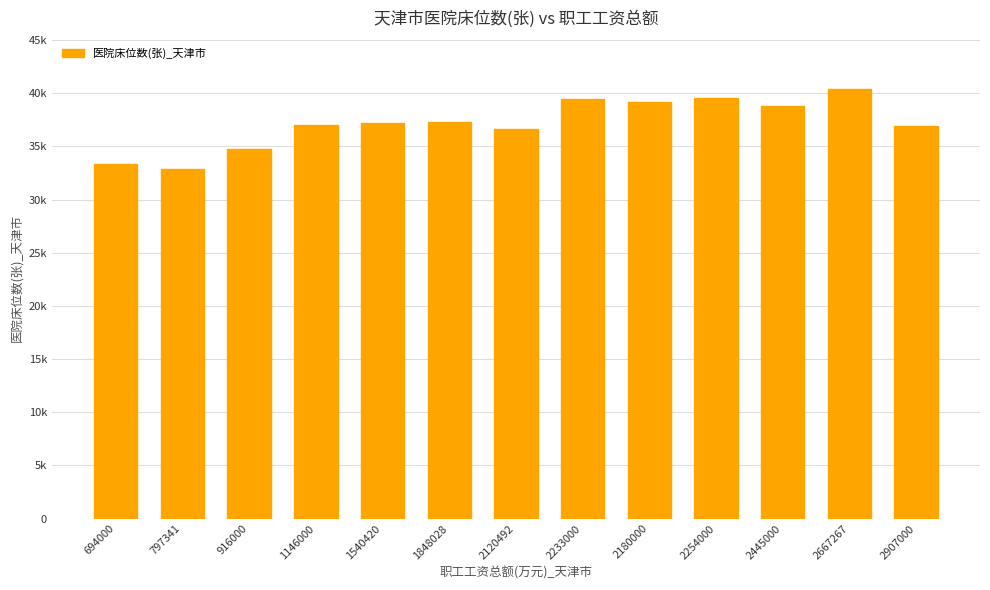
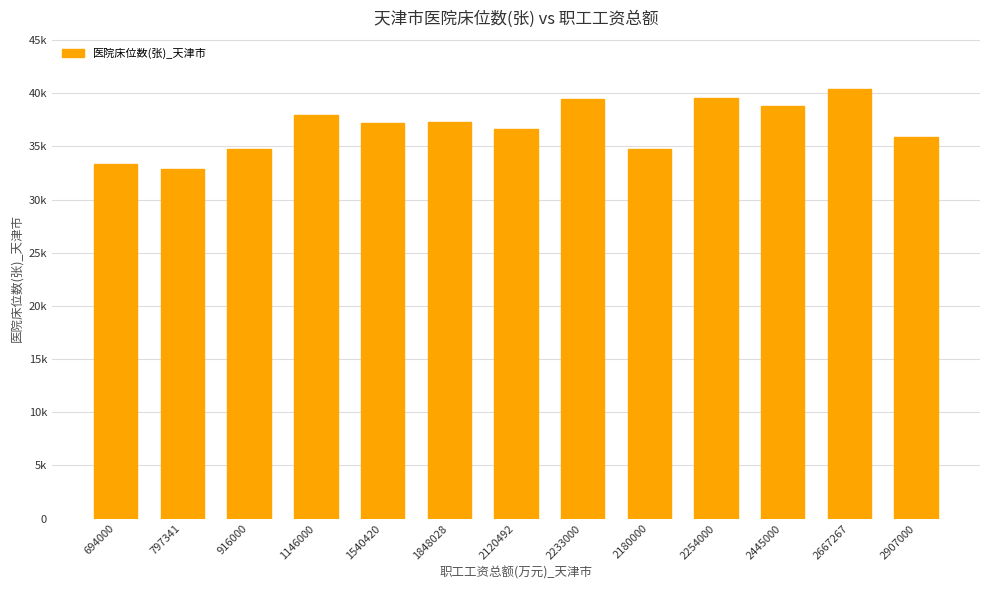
1146000: 37000 -> 38000
2180000: 39100 -> 34800
2907000: 36900 -> 35900
